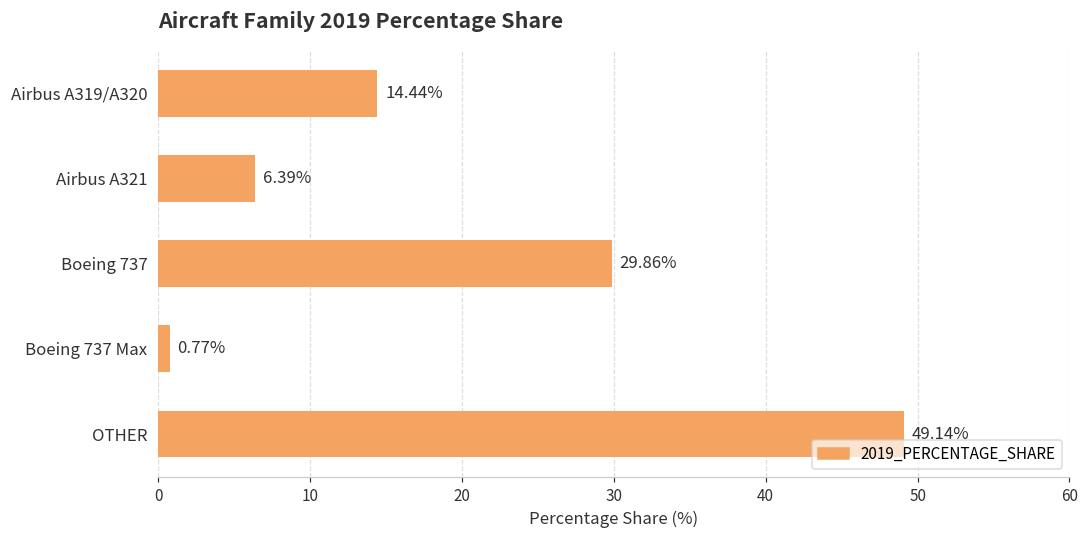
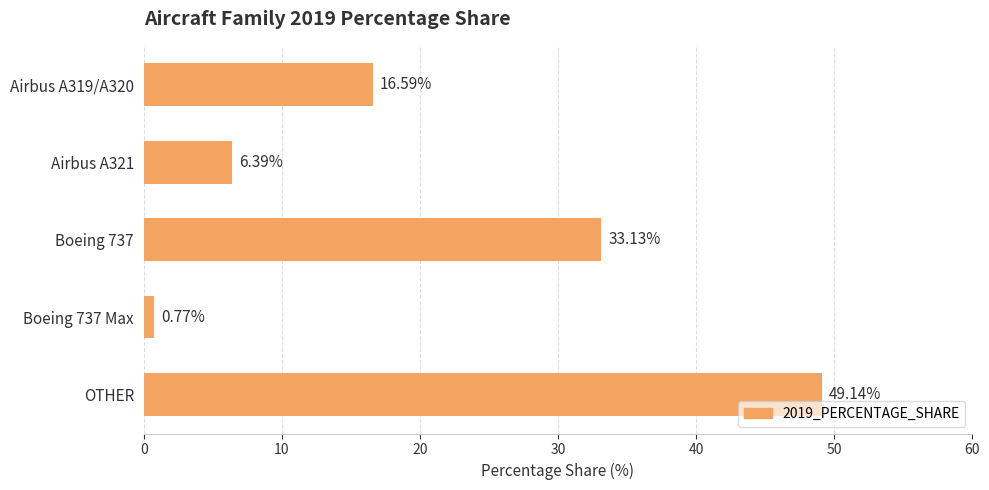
Airbus A319/A320: 14.44% -> 16.59%
Boeing 737: 29.86% -> 33.13%
